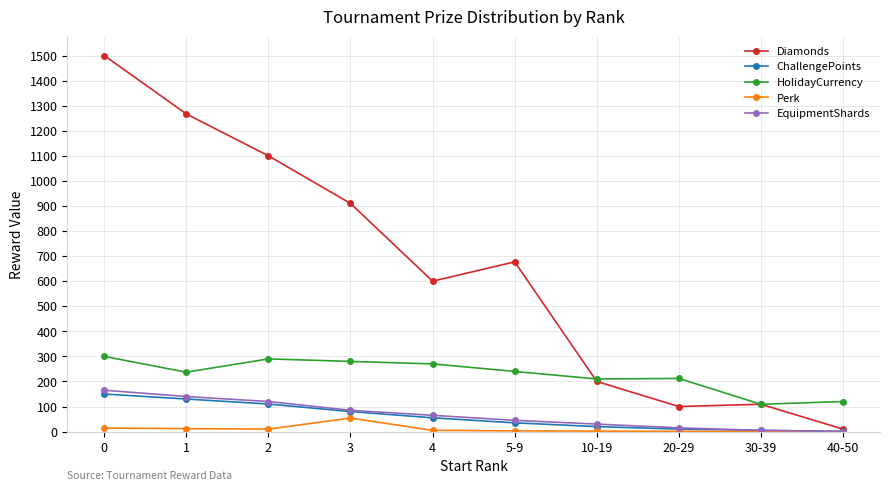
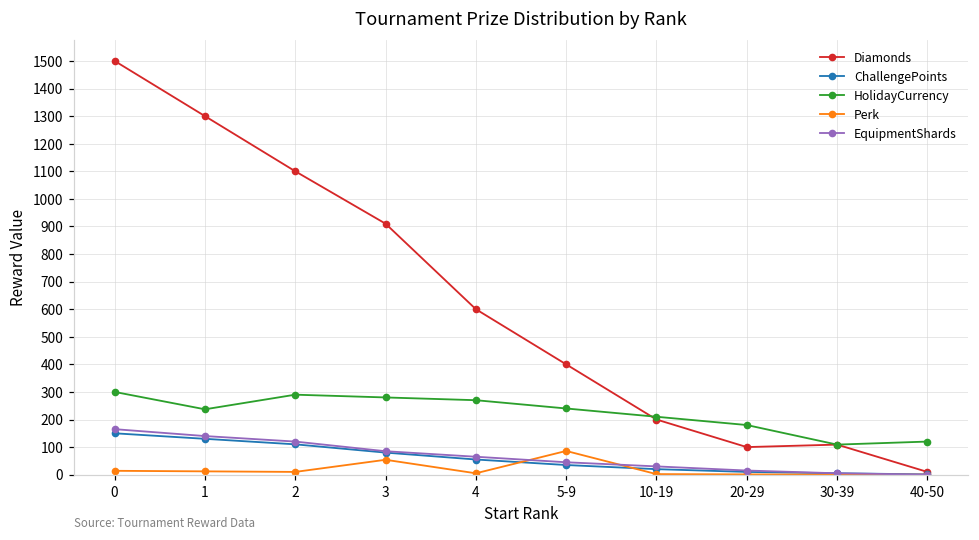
Diamonds, 1: 1270 -> 1300
Diamonds, 5-9: 680 -> 400
Perk, 5-9: 0 -> 90
HolidayCurrency, 20-29: 210 -> 180
